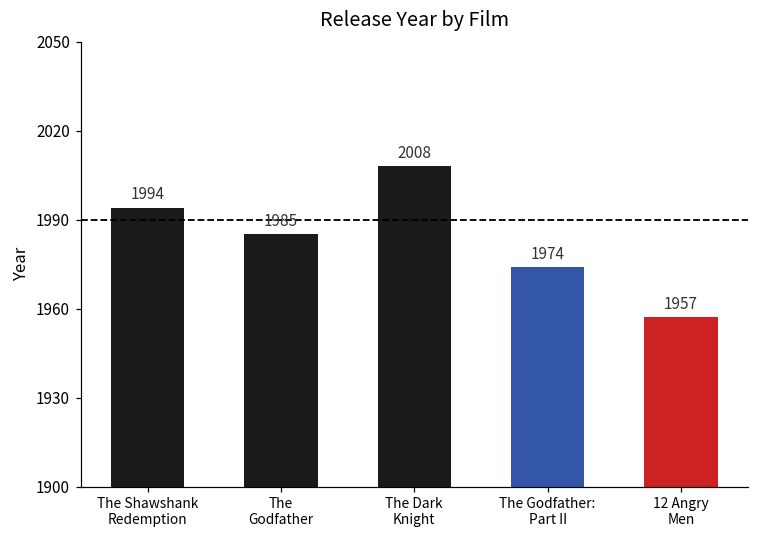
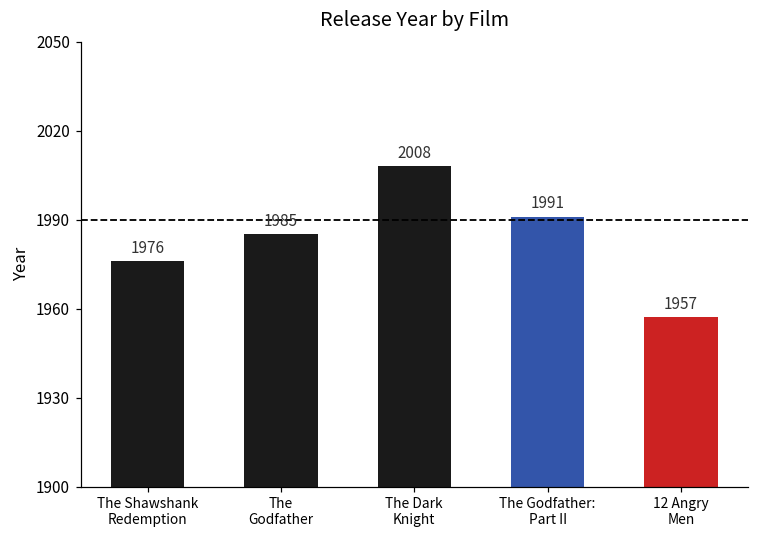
The Shawshank Redemption: 1994 -> 1976
The Godfather: Part II: 1974 -> 1991
